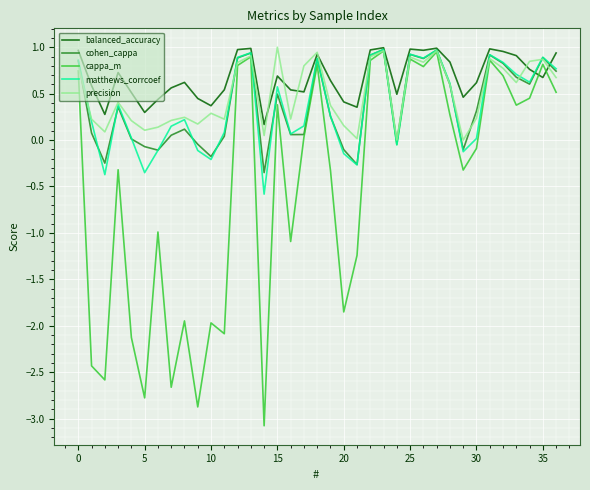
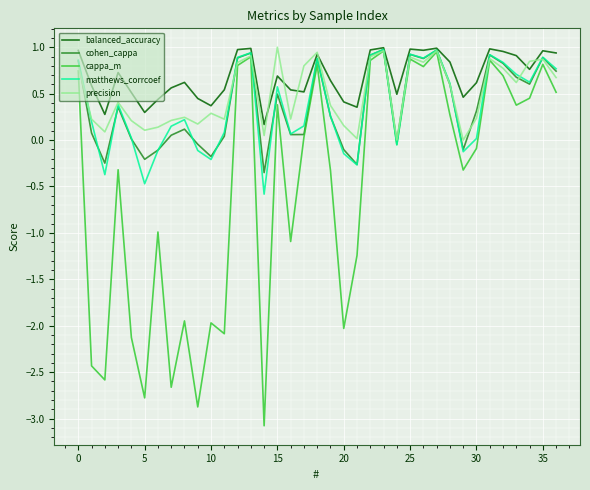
cohen_cappa, 5: -0.1 -> -0.2
matthews_corrcoef, 5: -0.4 -> -0.5
cappa_m, 20: -1.9 -> -2.0
balanced_accuracy, 35: 0.7 -> 1.0
